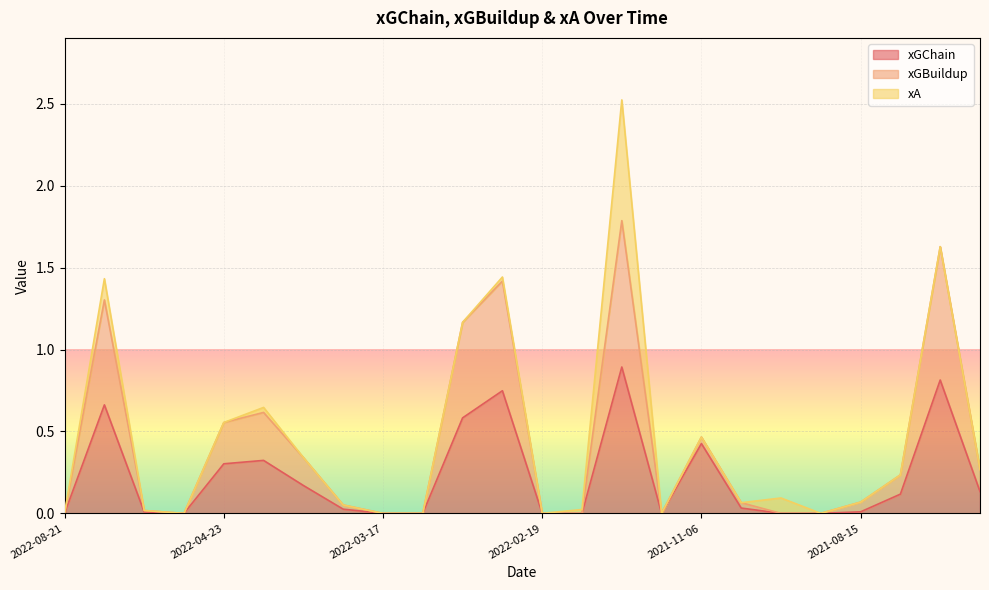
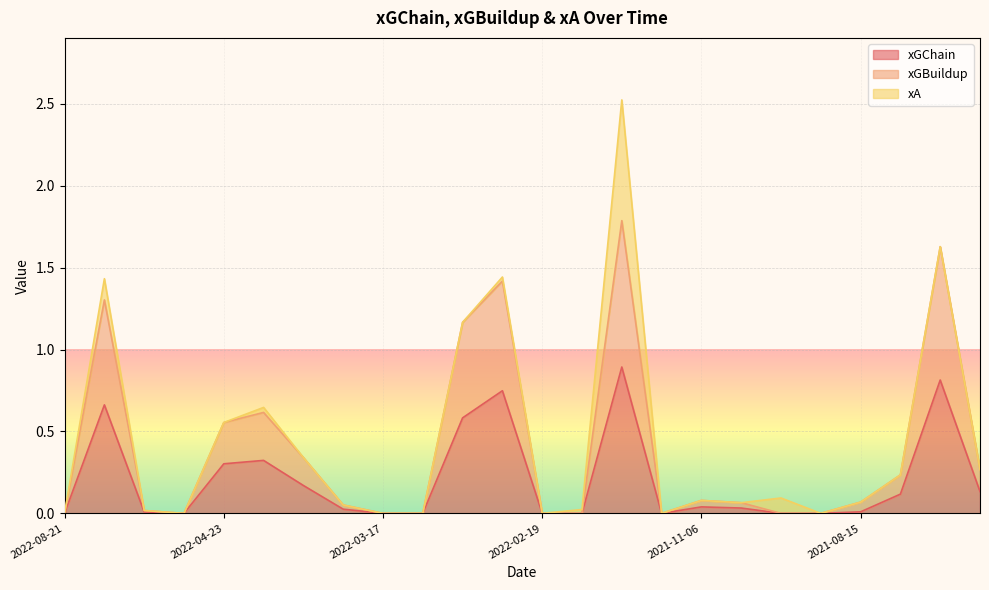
xGChain, 2021-11-06: 0.43 -> 0.04
